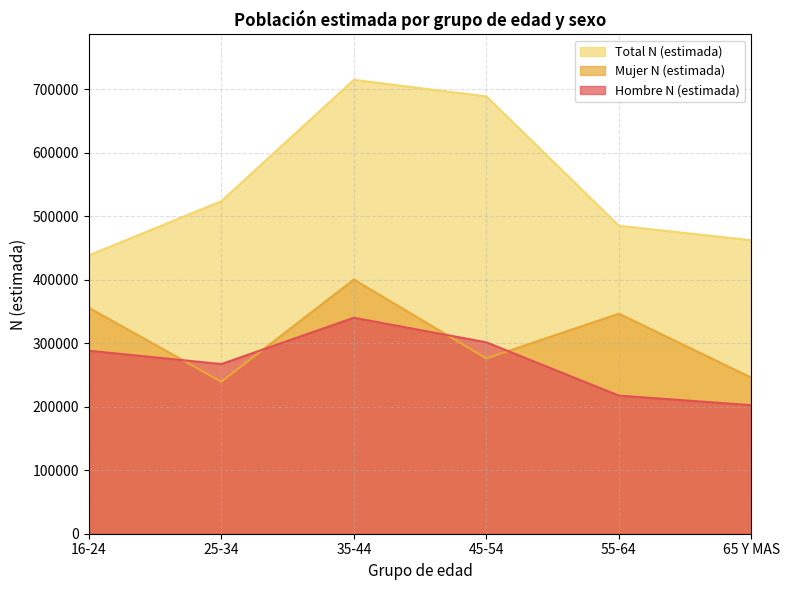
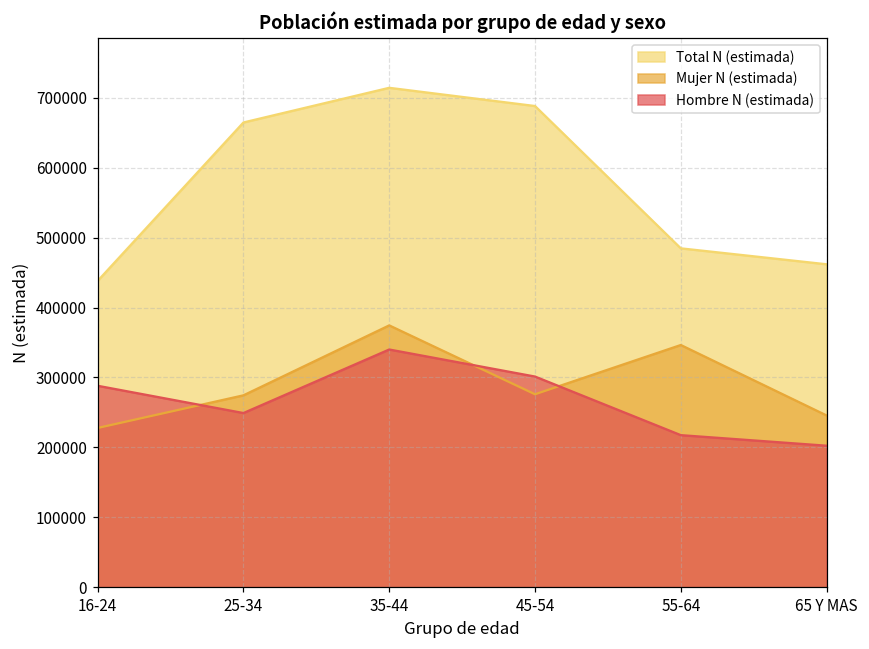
Mujer N (estimada), 16-24: 360000 -> 230000
Total N (estimada), 25-34: 520000 -> 660000
Mujer N (estimada), 25-34: 240000 -> 270000
Hombre N (estimada), 25-34: 270000 -> 250000
Mujer N (estimada), 35-44: 400000 -> 370000
